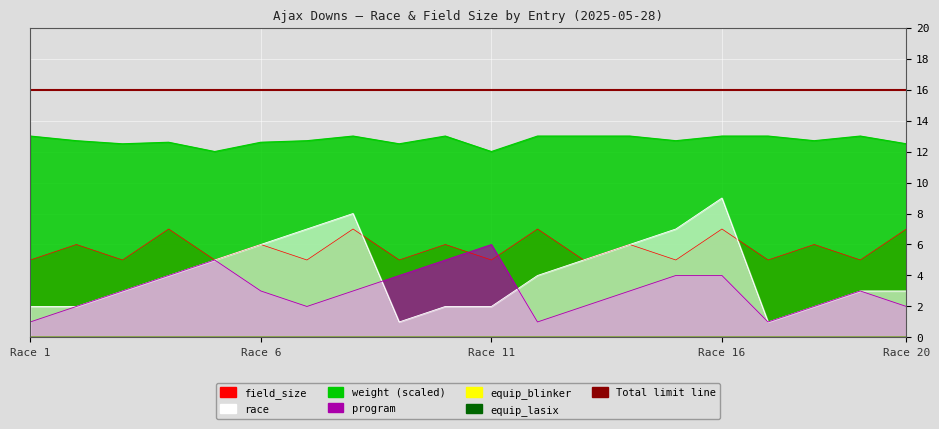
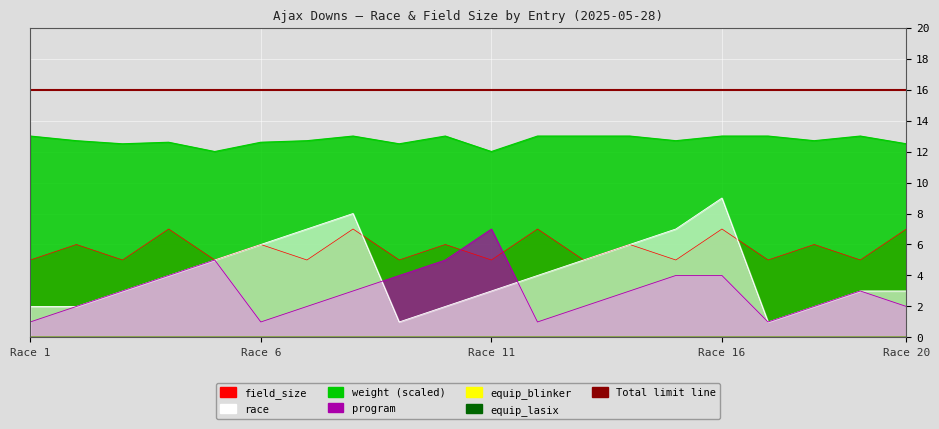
program, Race 6: 3 -> 1
program, Race 11: 6 -> 7
race, Race 11: 2 -> 3
